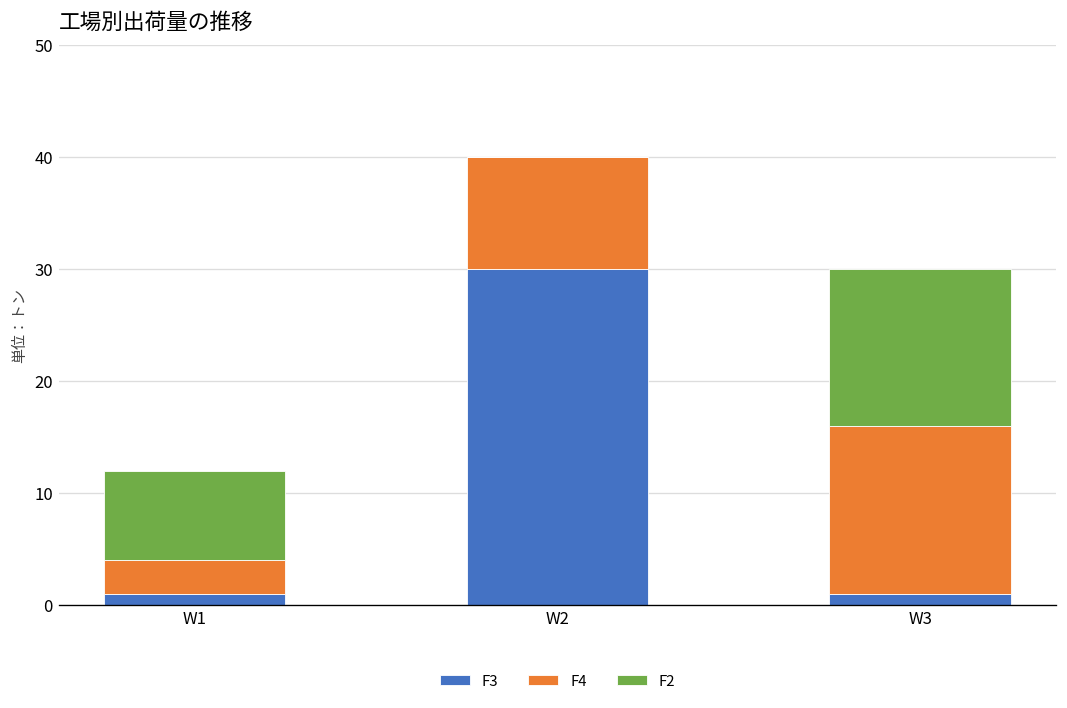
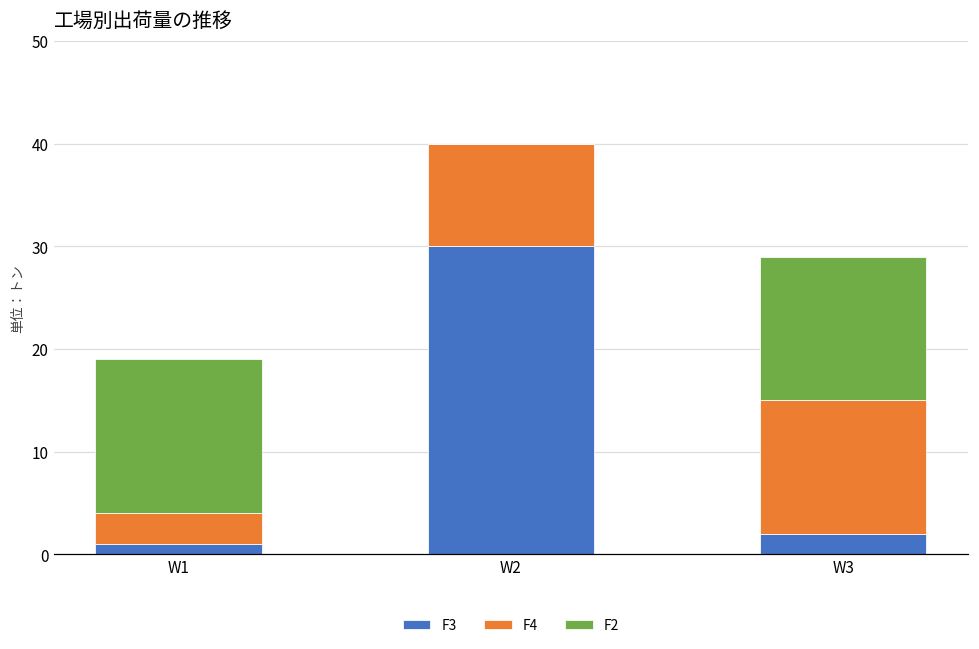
F2, W1: 8 -> 15
F3, W3: 1 -> 2
F4, W3: 15 -> 13
